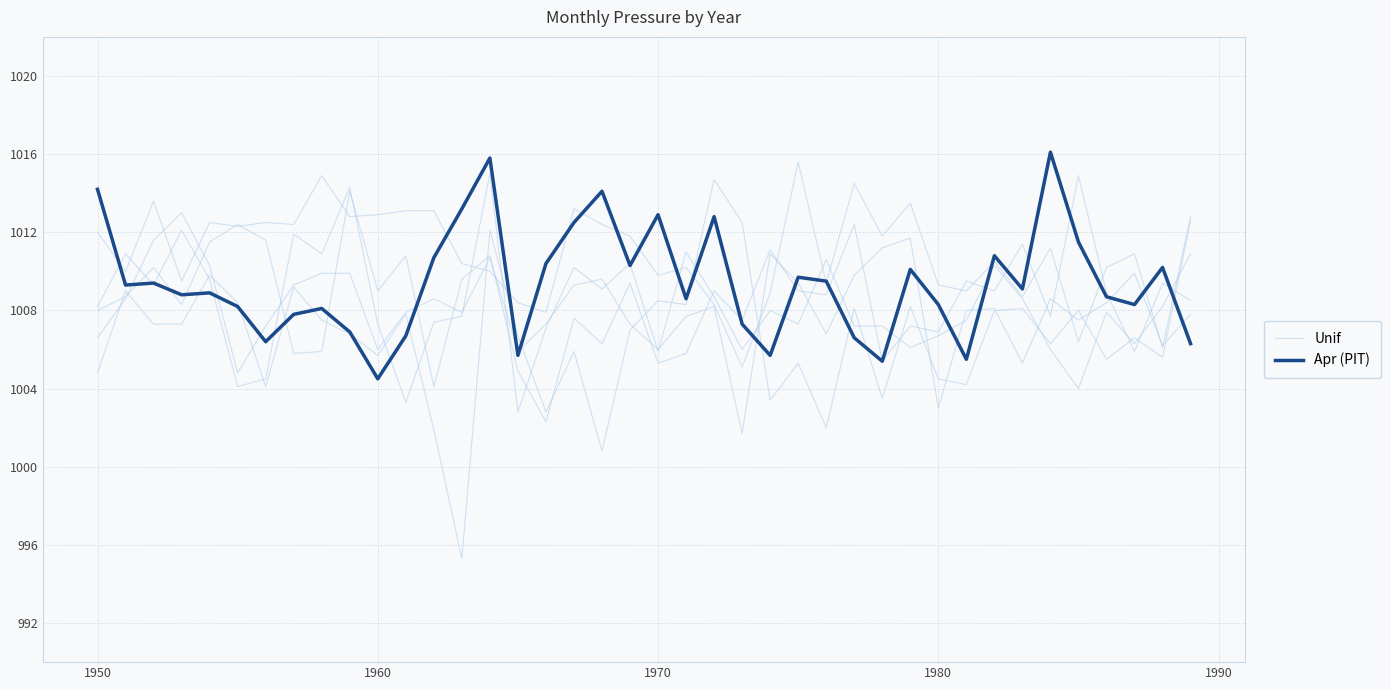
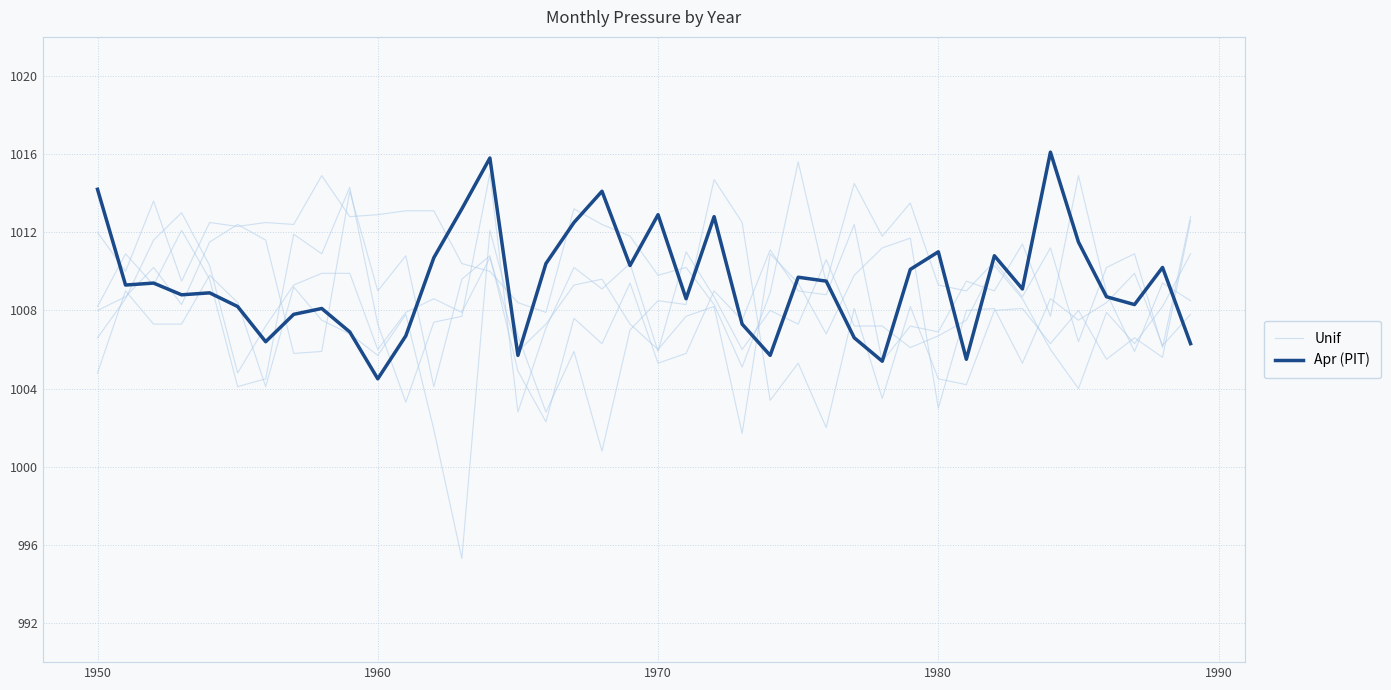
Apr (PIT), 1980: 1008.3 -> 1011.0
